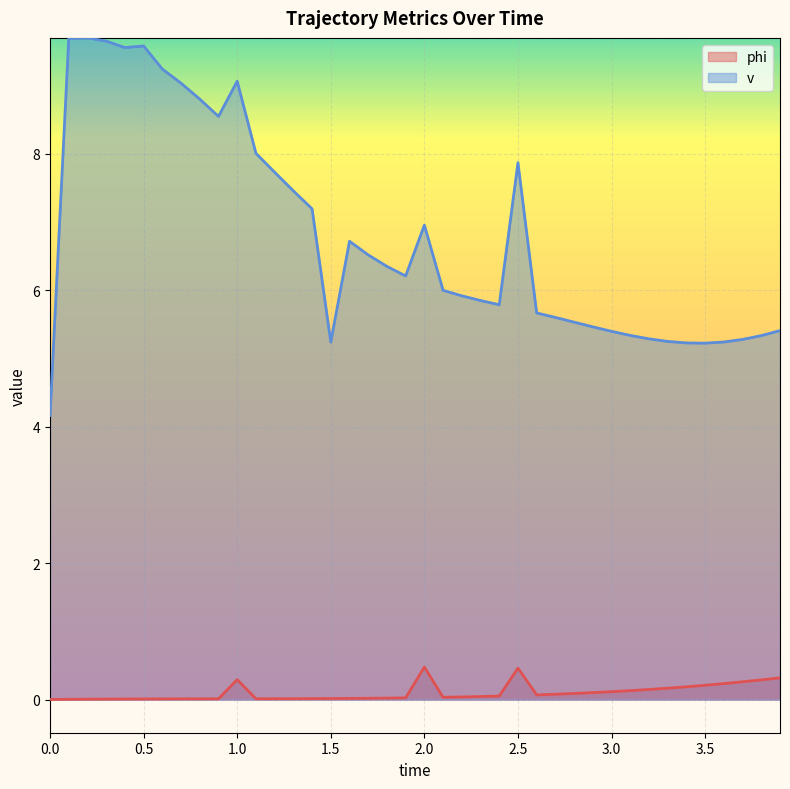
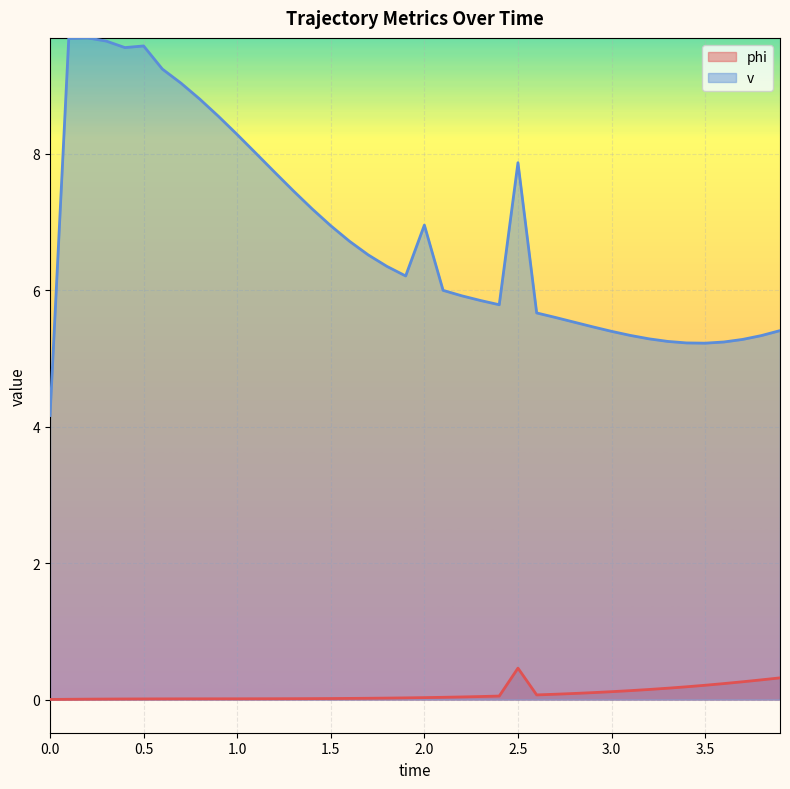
phi, 1.0: 0.3 -> 0.0
v, 1.0: 9.1 -> 8.3
v, 1.5: 5.2 -> 6.9
phi, 2.0: 0.5 -> 0.0
